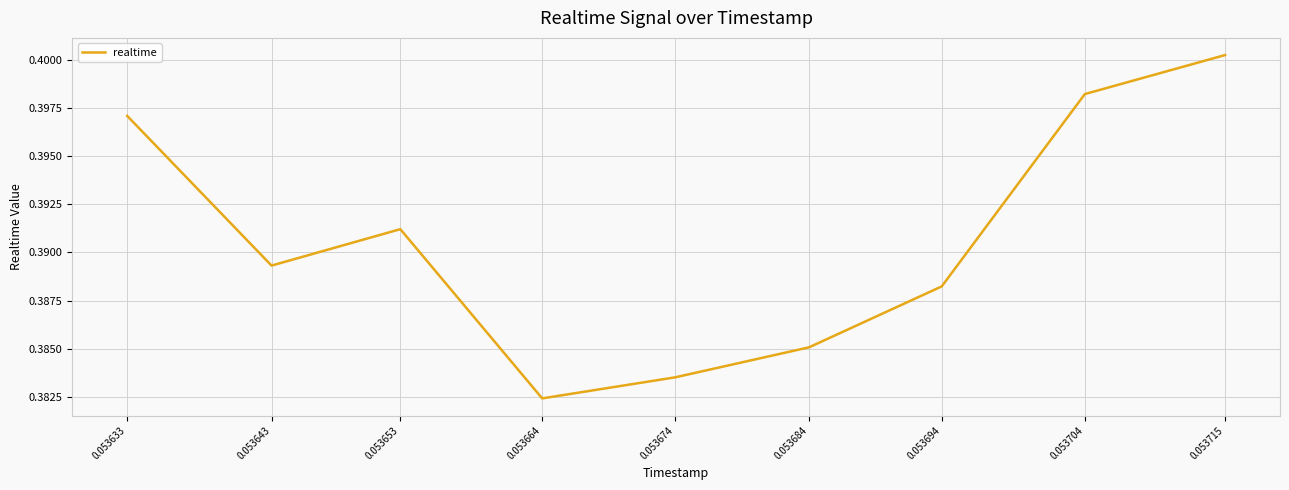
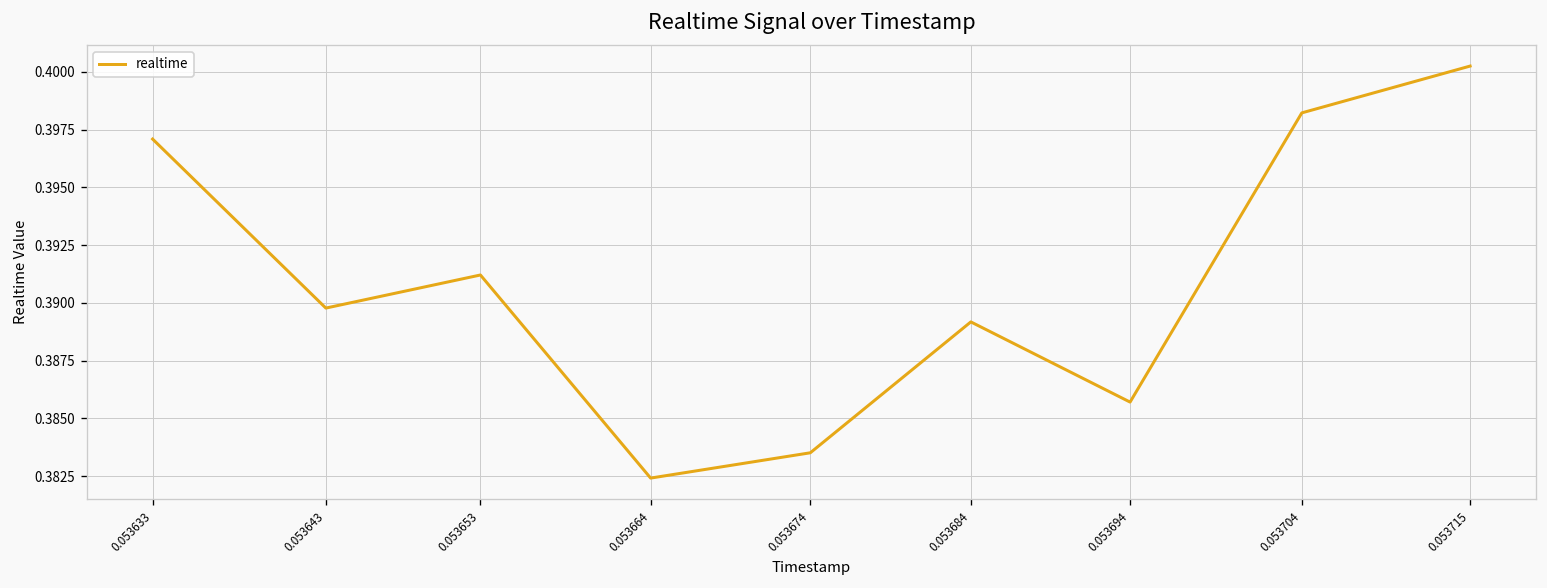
0.053643: 0.3893 -> 0.3898
0.053684: 0.3851 -> 0.3892
0.053694: 0.3882 -> 0.3857
